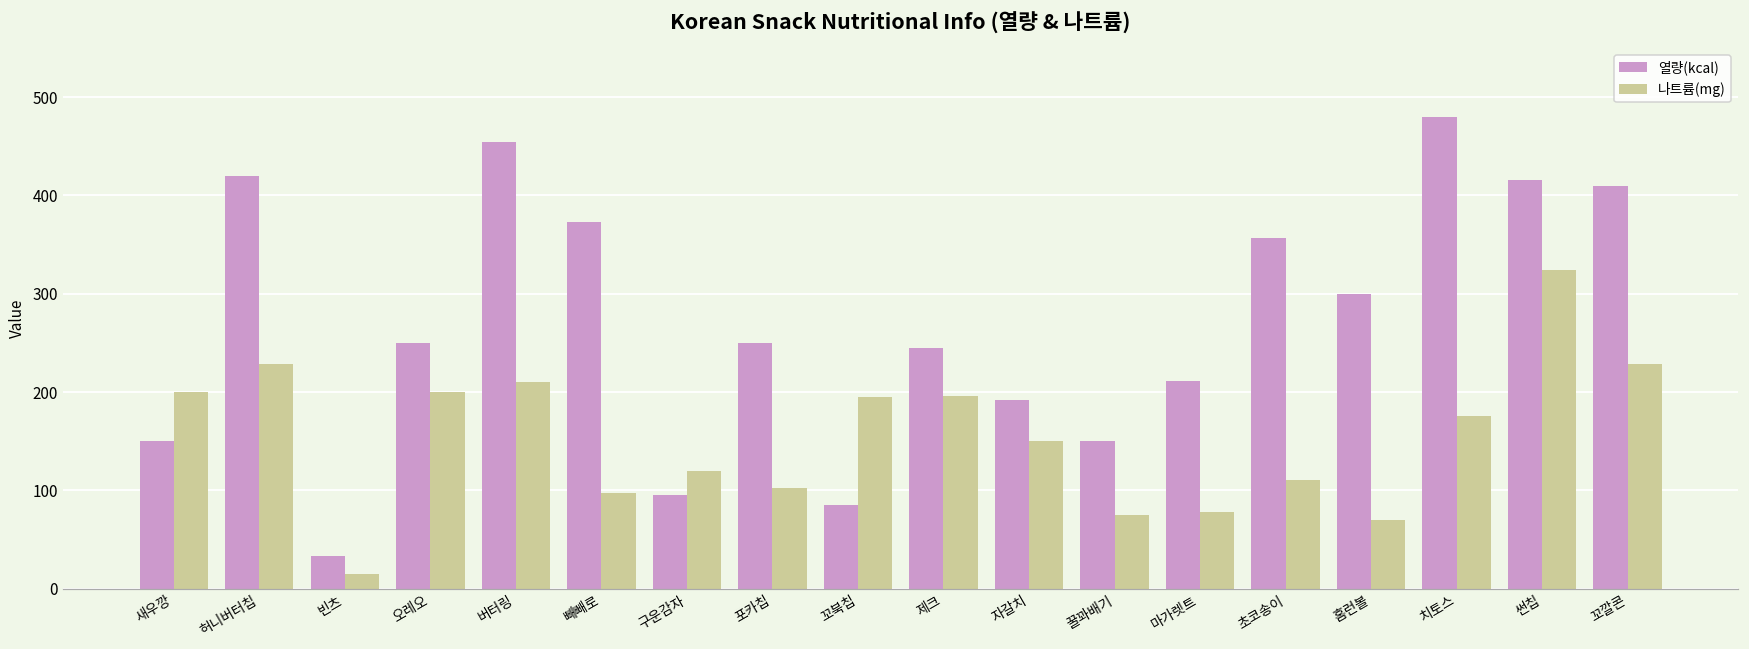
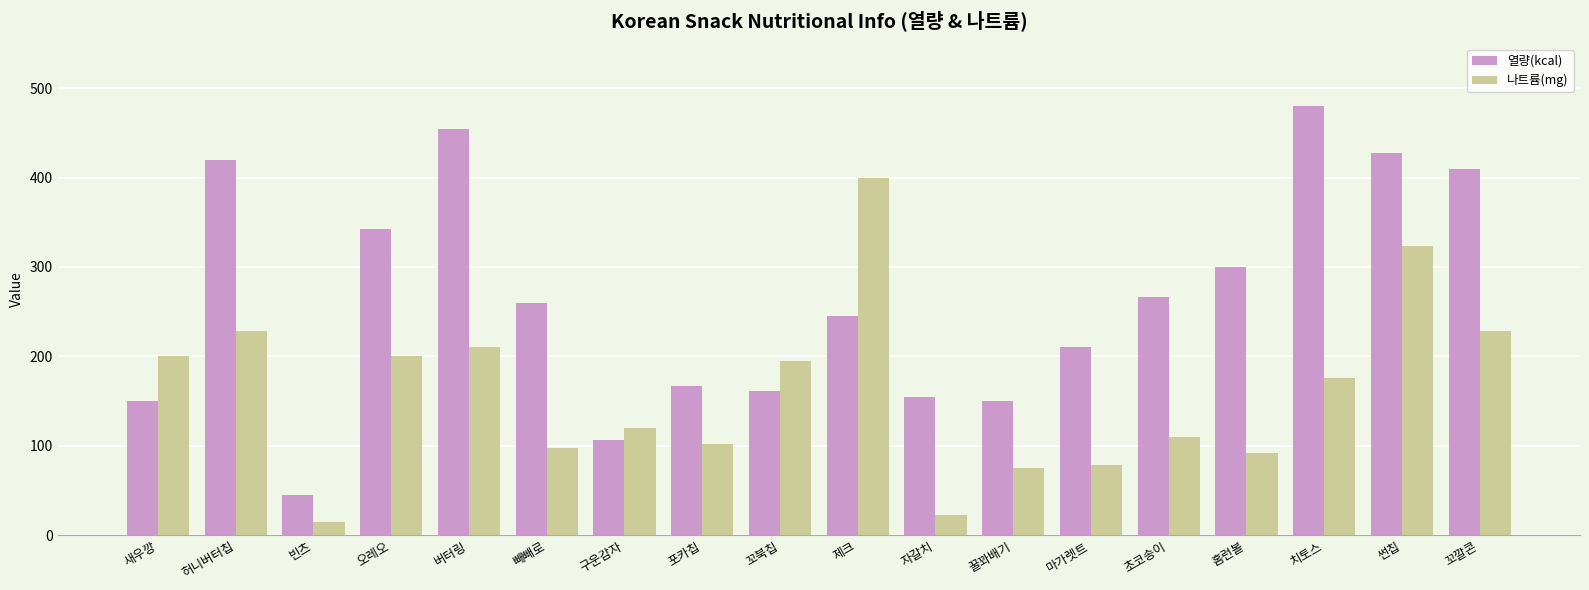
열량(kcal), 빈츠: 30 -> 50
열량(kcal), 오레오: 250 -> 340
열량(kcal), 빼빼로: 370 -> 260
열량(kcal), 구운감자: 100 -> 110
열량(kcal), 포카칩: 250 -> 170
열량(kcal), 꼬북칩: 90 -> 160
나트륨(mg), 제크: 200 -> 400
열량(kcal), 자갈치: 190 -> 160
나트륨(mg), 자갈치: 150 -> 20
열량(kcal), 초코송이: 360 -> 270
나트륨(mg), 홈런볼: 70 -> 90
열량(kcal), 썬칩: 420 -> 430
